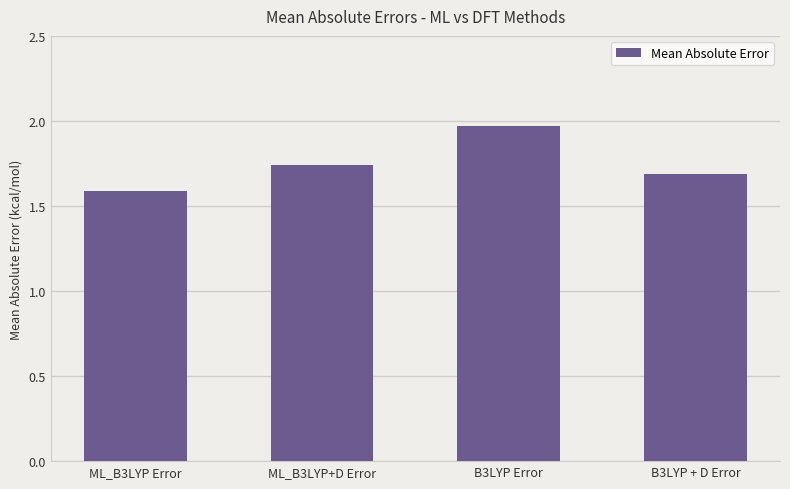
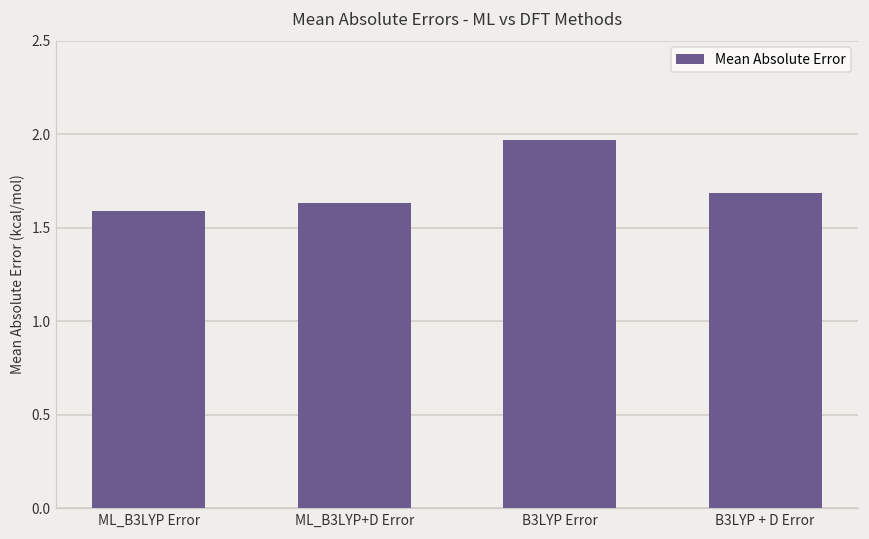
ML_B3LYP+D Error: 1.74 -> 1.63
